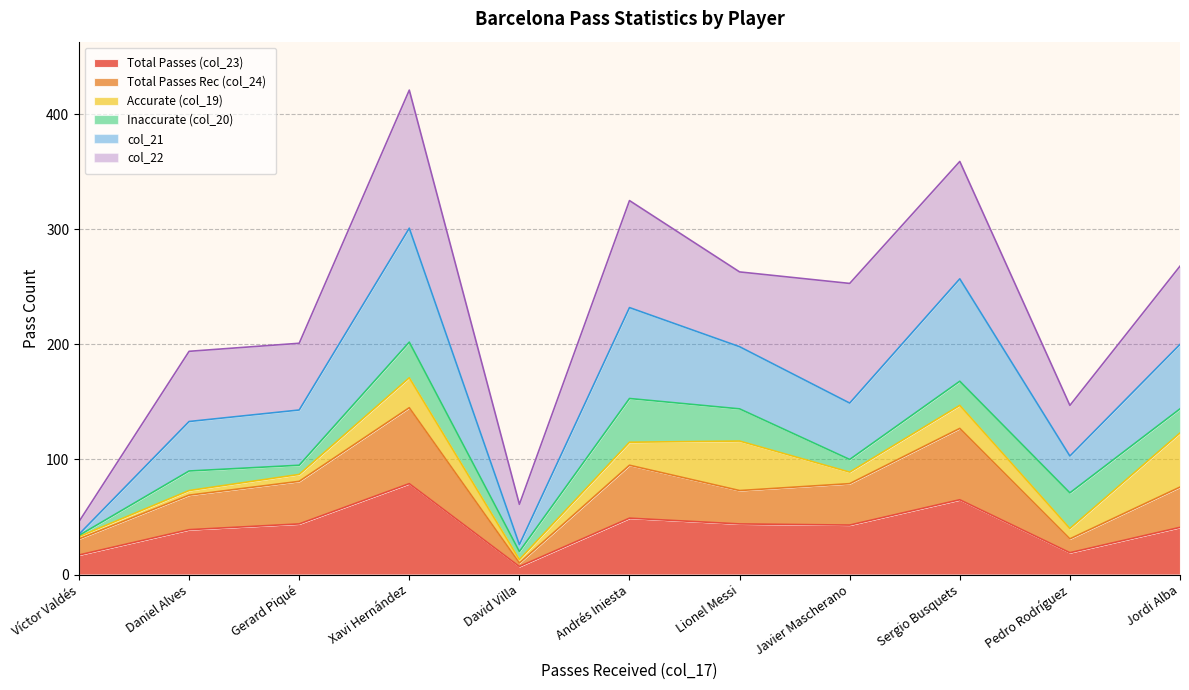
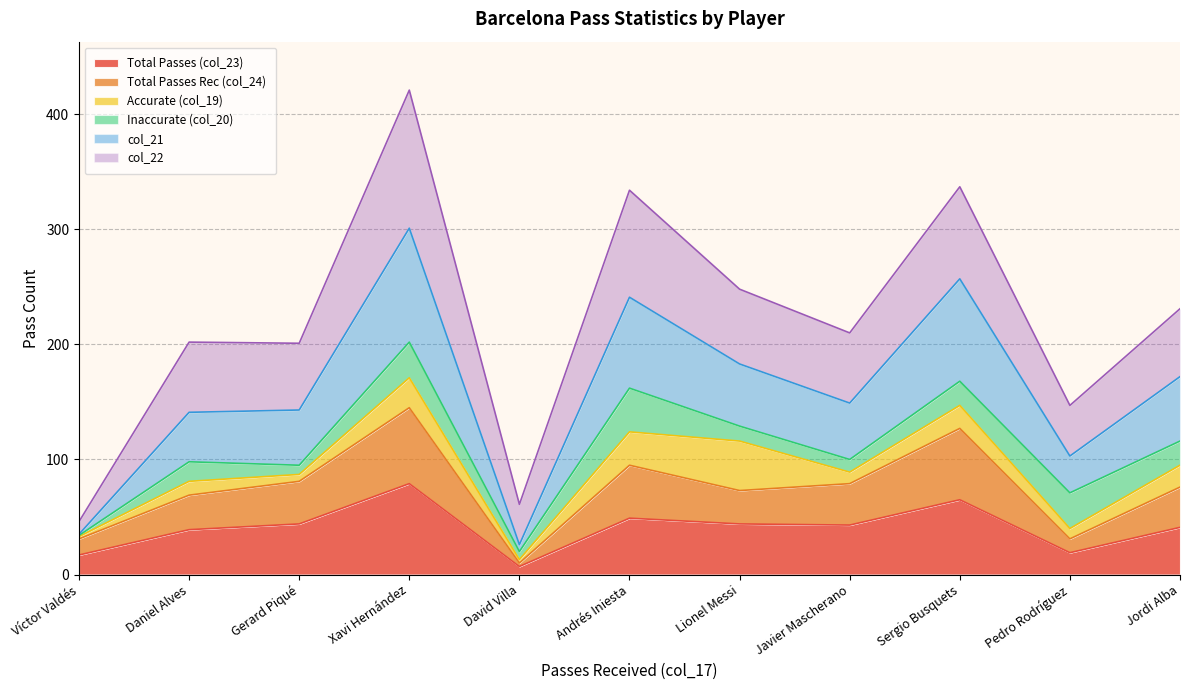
Accurate (col_19), Daniel Alves: 4 -> 12
Accurate (col_19), Andrés Iniesta: 20 -> 29
Inaccurate (col_20), Lionel Messi: 28 -> 13
col_22, Javier Mascherano: 104 -> 61
col_22, Sergio Busquets: 102 -> 80
Accurate (col_19), Jordi Alba: 47 -> 19
col_22, Jordi Alba: 68 -> 59
